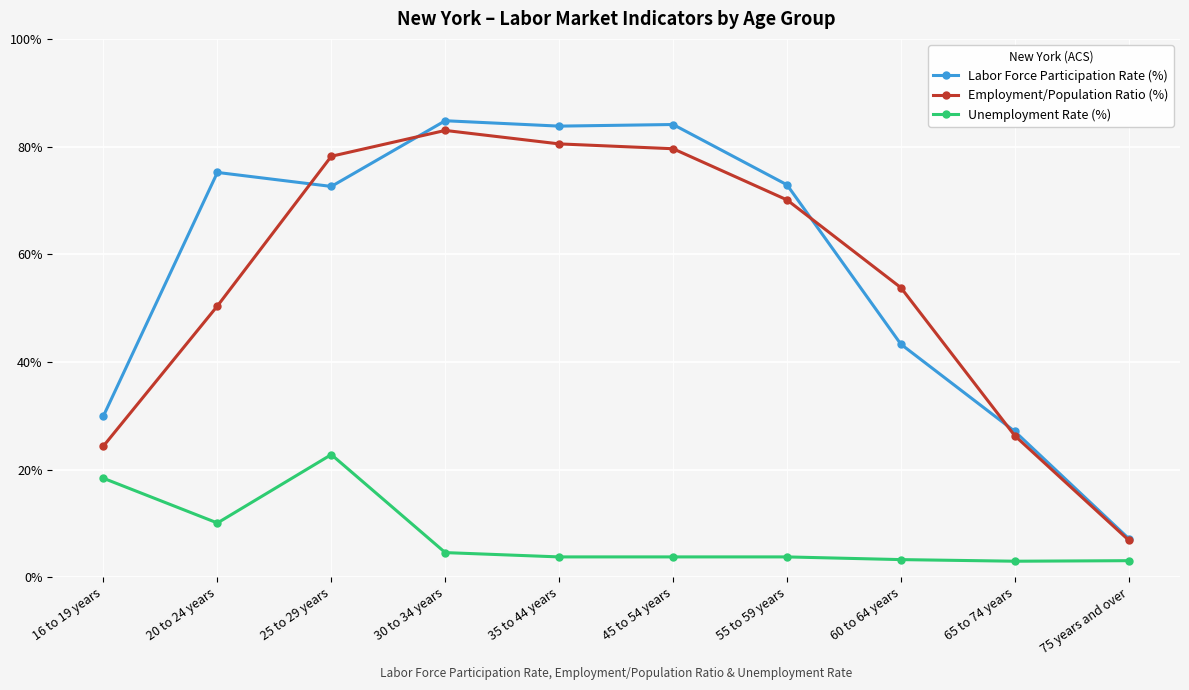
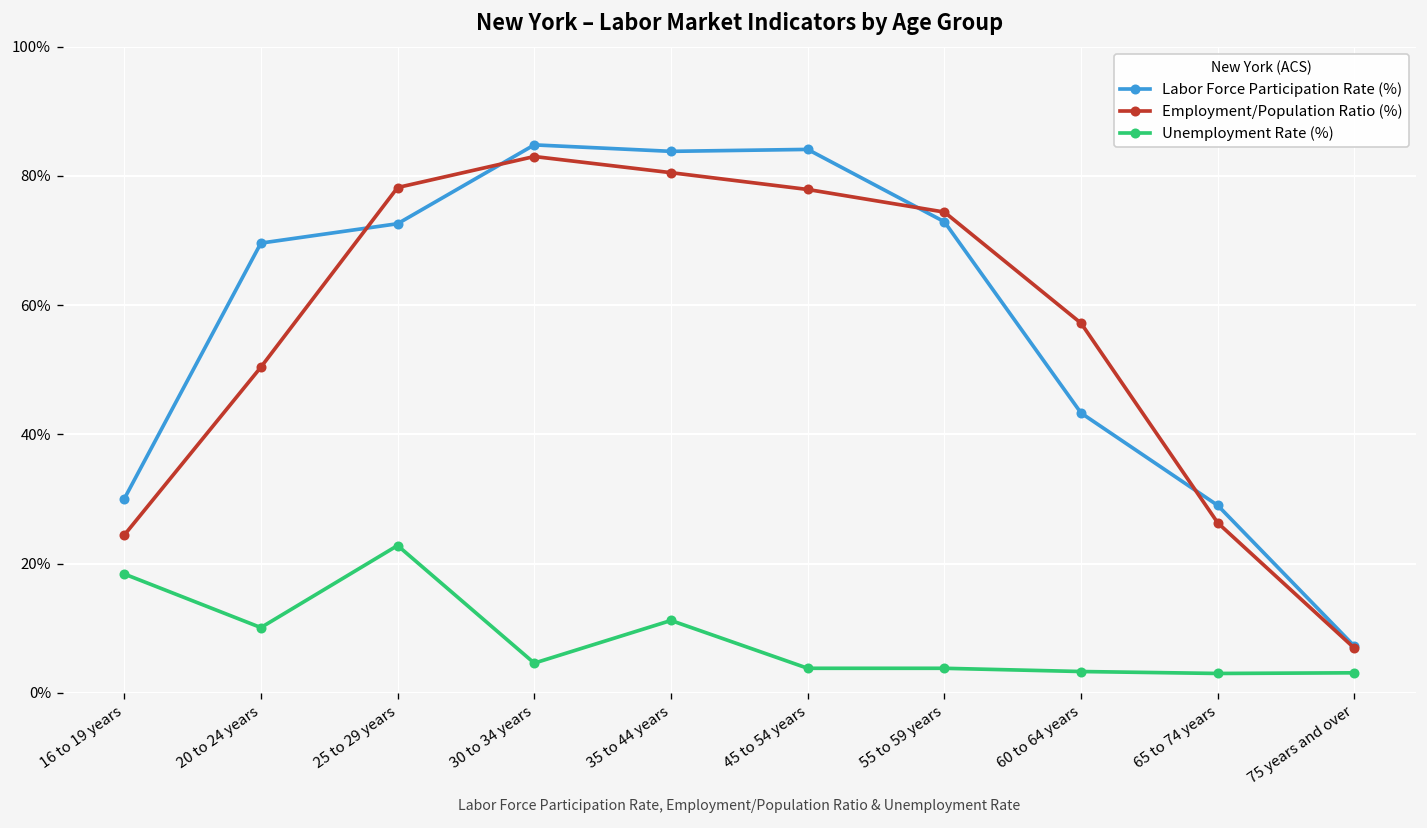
Labor Force Participation Rate (%), 20 to 24 years: 75% -> 70%
Unemployment Rate (%), 35 to 44 years: 4% -> 11%
Employment/Population Ratio (%), 45 to 54 years: 80% -> 78%
Employment/Population Ratio (%), 55 to 59 years: 70% -> 74%
Employment/Population Ratio (%), 60 to 64 years: 54% -> 57%
Labor Force Participation Rate (%), 65 to 74 years: 27% -> 29%
